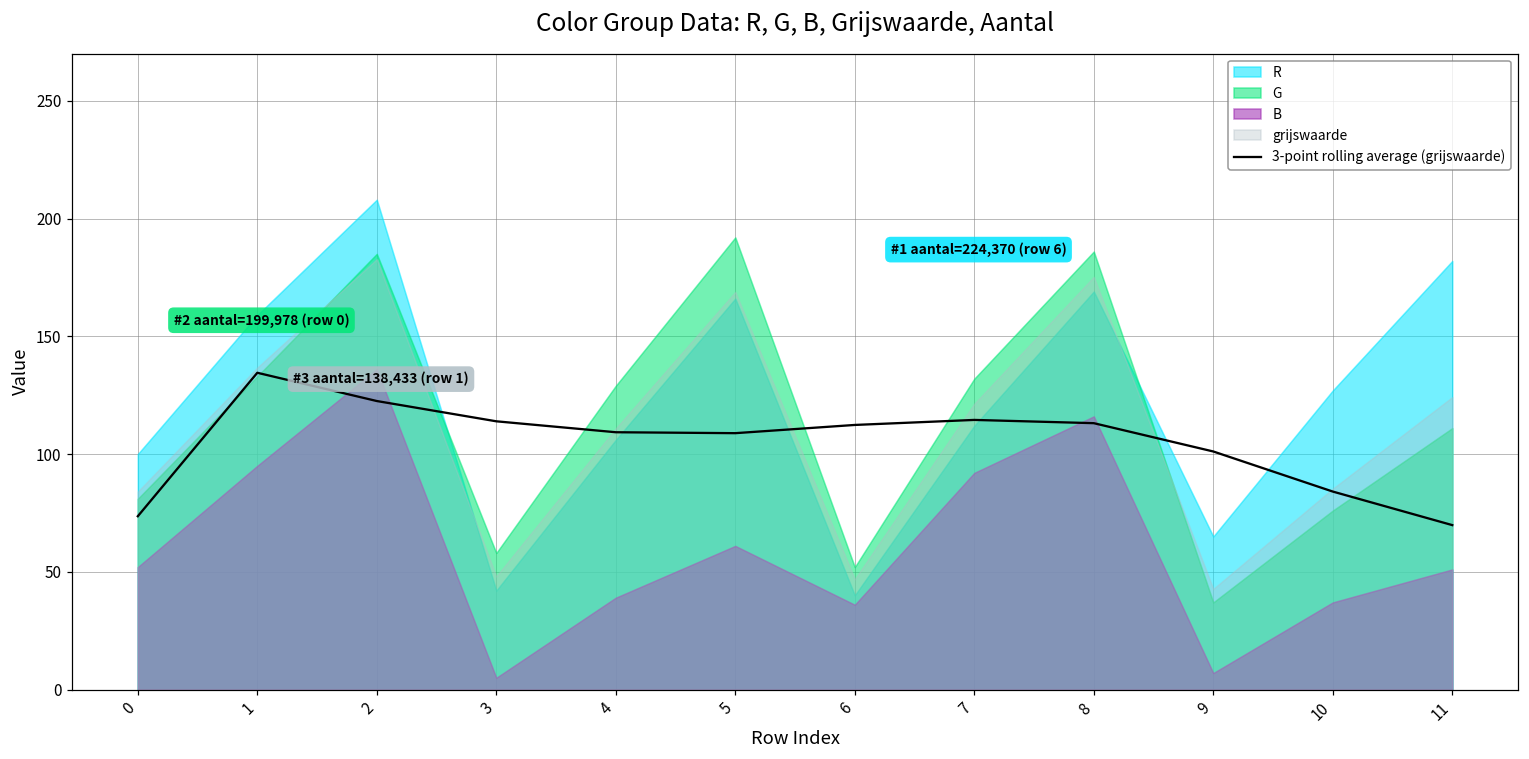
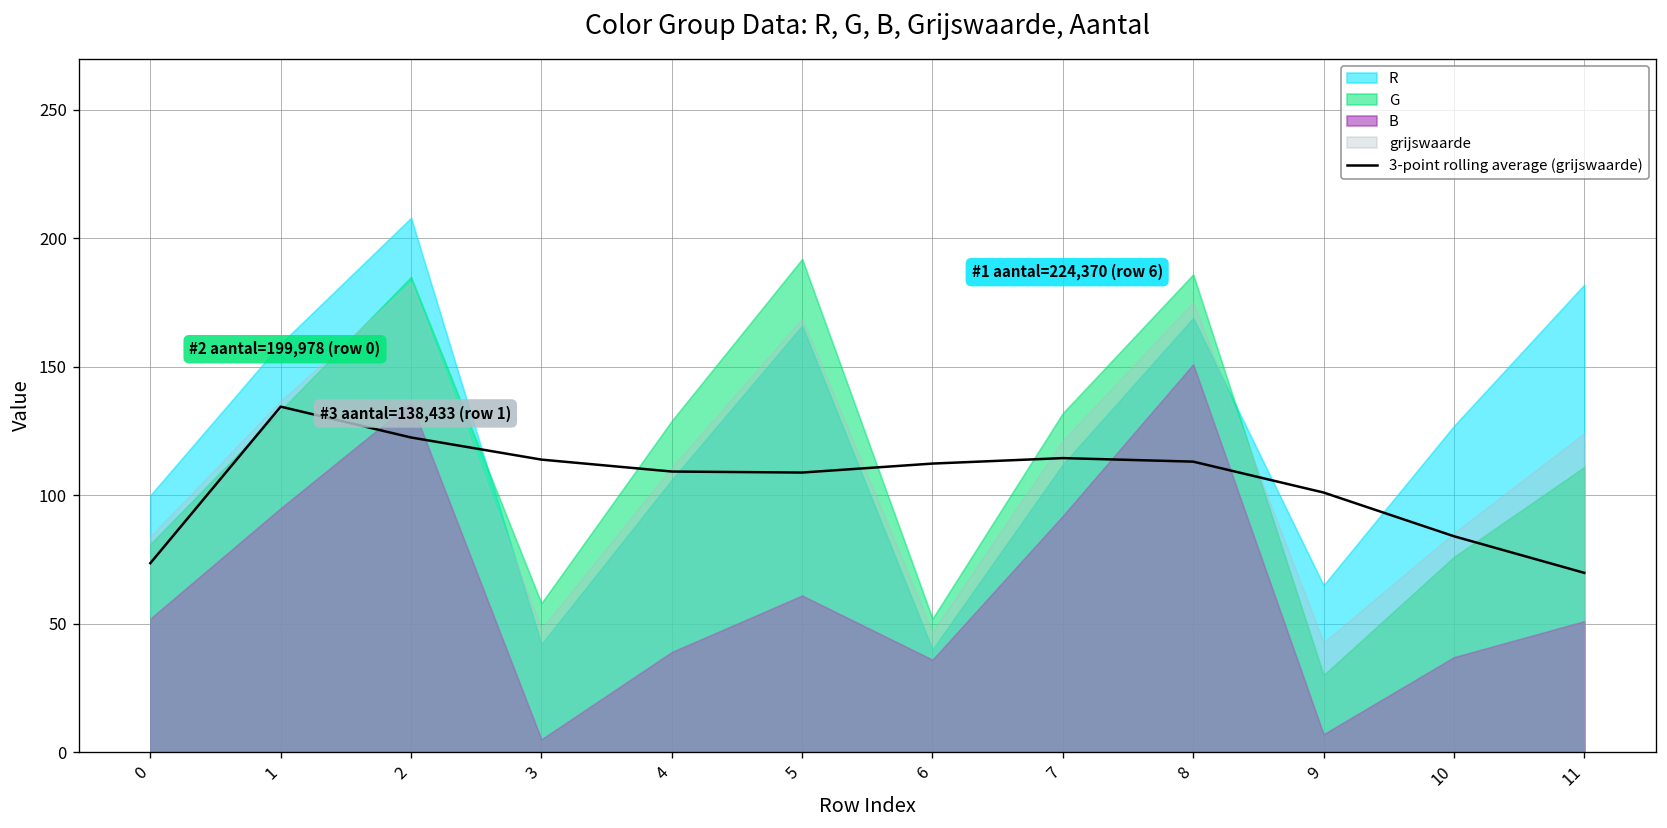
B, 8: 116 -> 151
G, 9: 37 -> 30
